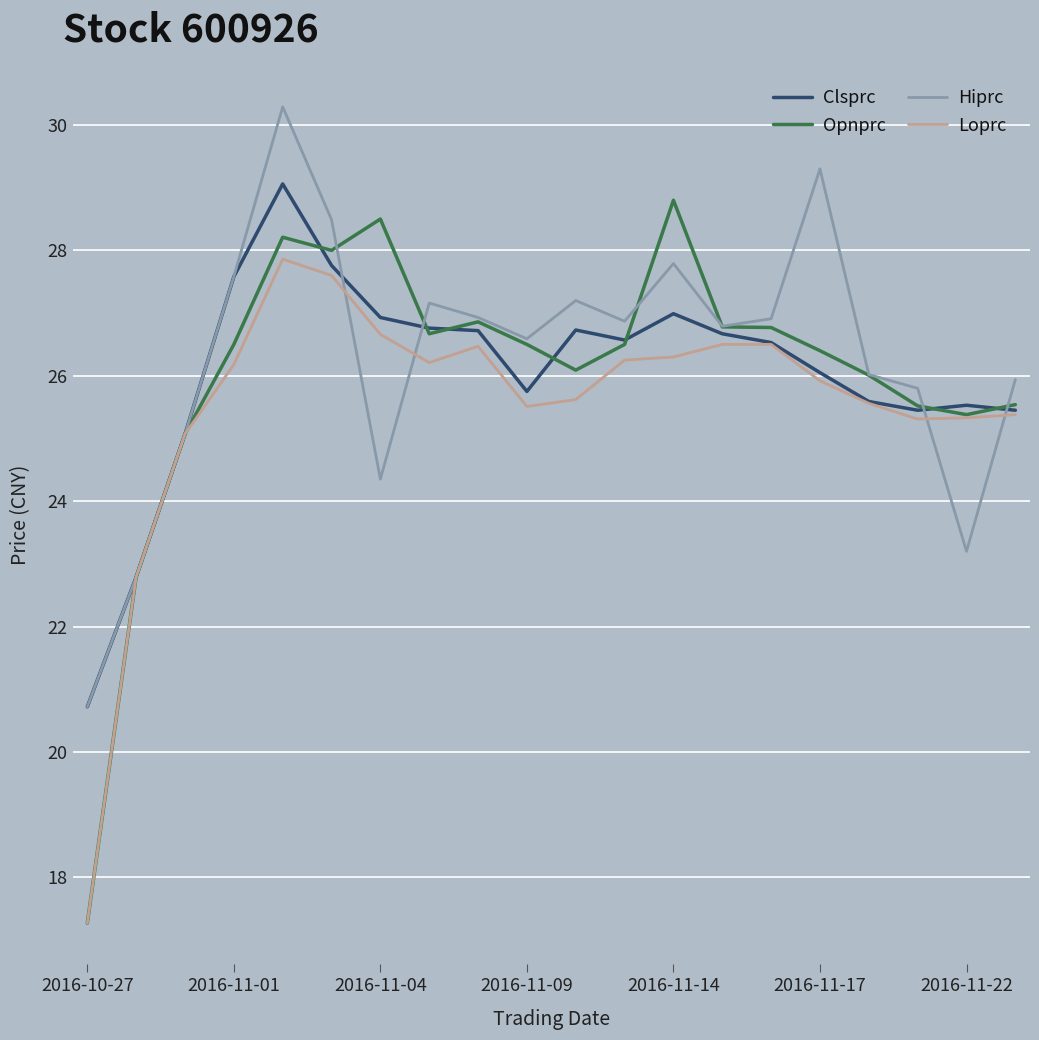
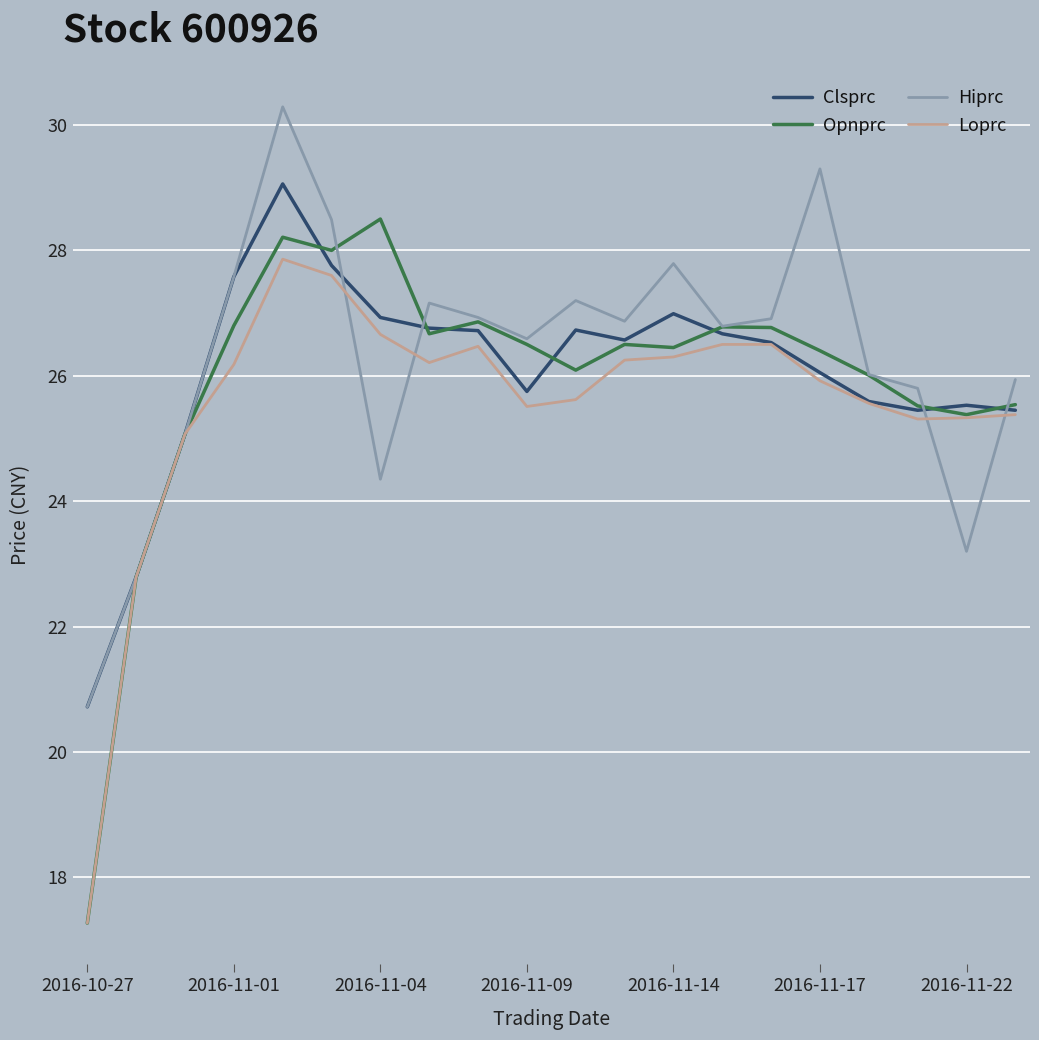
Opnprc, 2016-11-01: 26.5 -> 26.8
Opnprc, 2016-11-14: 28.8 -> 26.5
